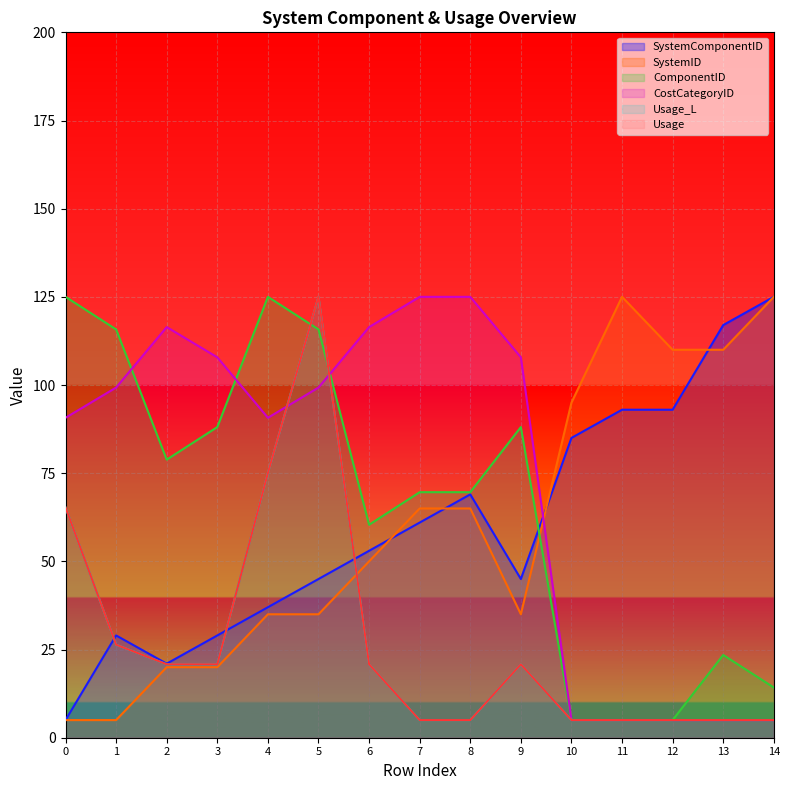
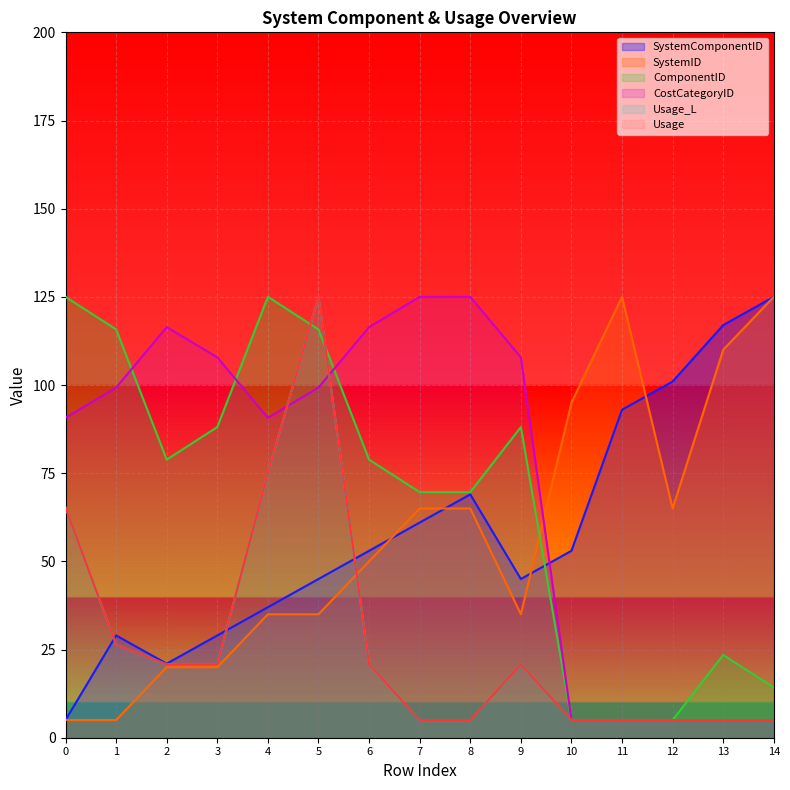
ComponentID, 6: 60 -> 79
SystemComponentID, 10: 85 -> 53
SystemComponentID, 12: 93 -> 101
SystemID, 12: 110 -> 65
